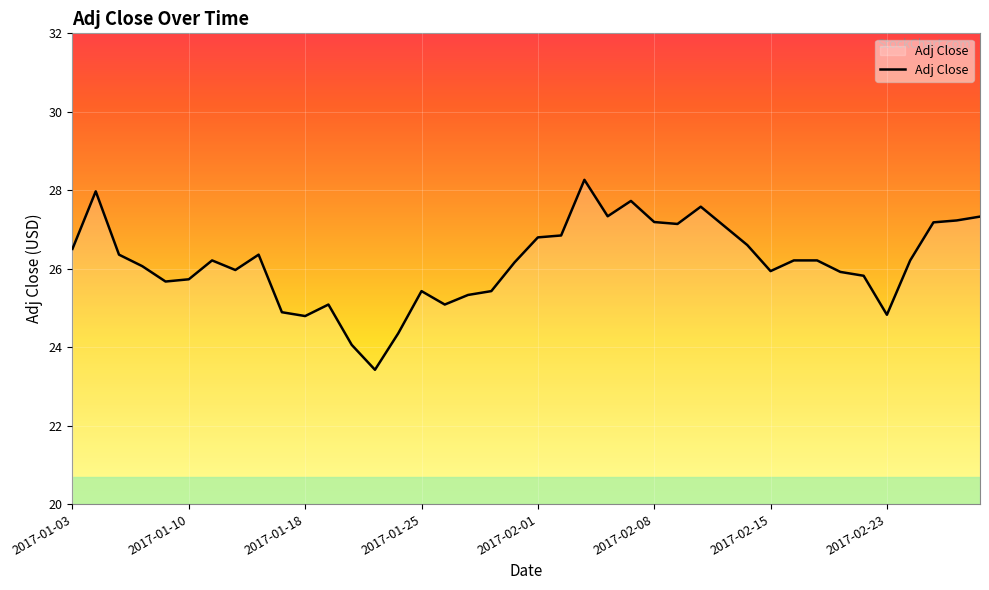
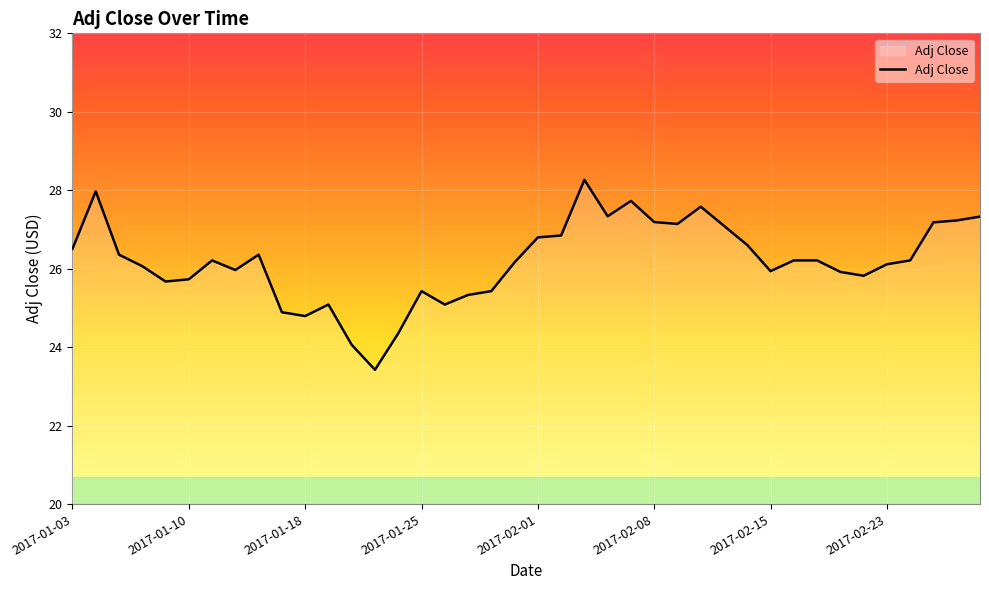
2017-02-23: 24.8 -> 26.1
